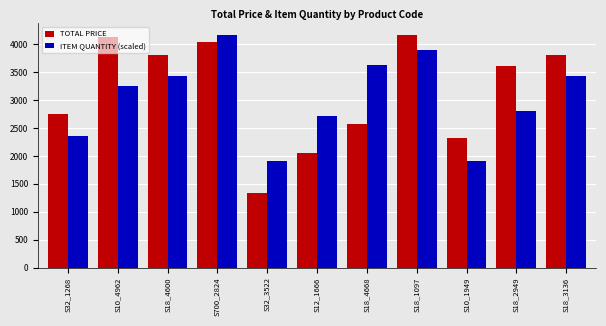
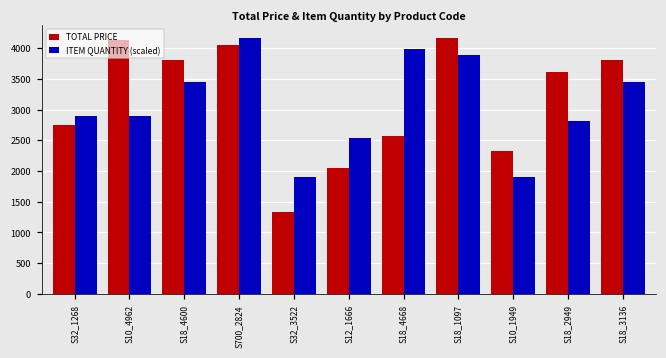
ITEM QUANTITY (scaled), S32_1268: 2400 -> 2900
ITEM QUANTITY (scaled), S10_4962: 3300 -> 2900
ITEM QUANTITY (scaled), S12_1666: 2700 -> 2500
ITEM QUANTITY (scaled), S18_4668: 3600 -> 4000
